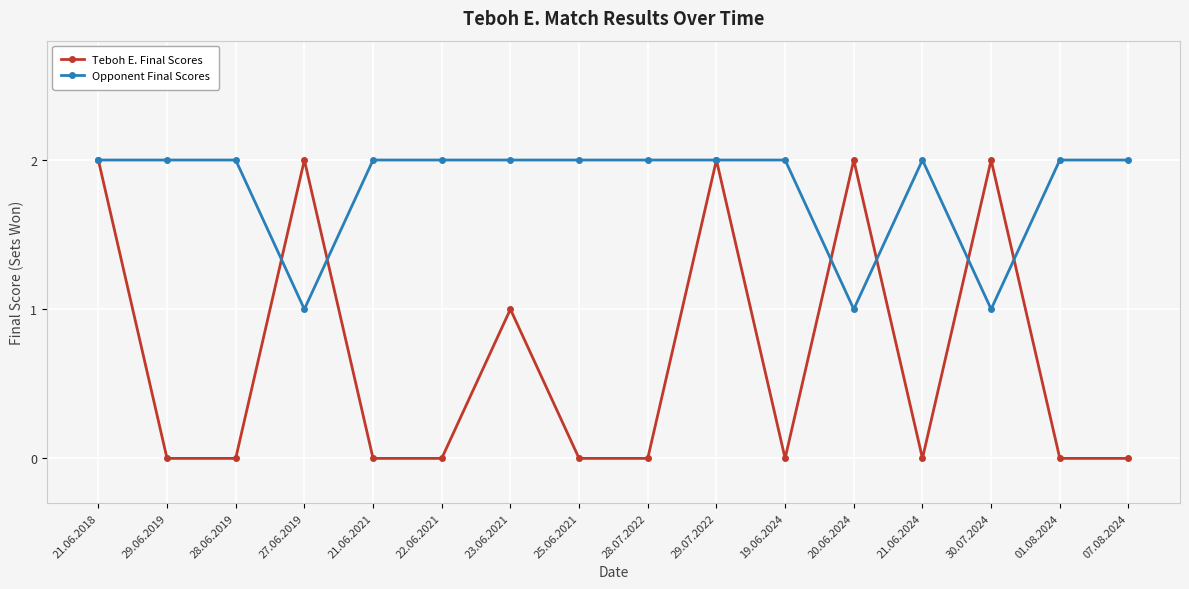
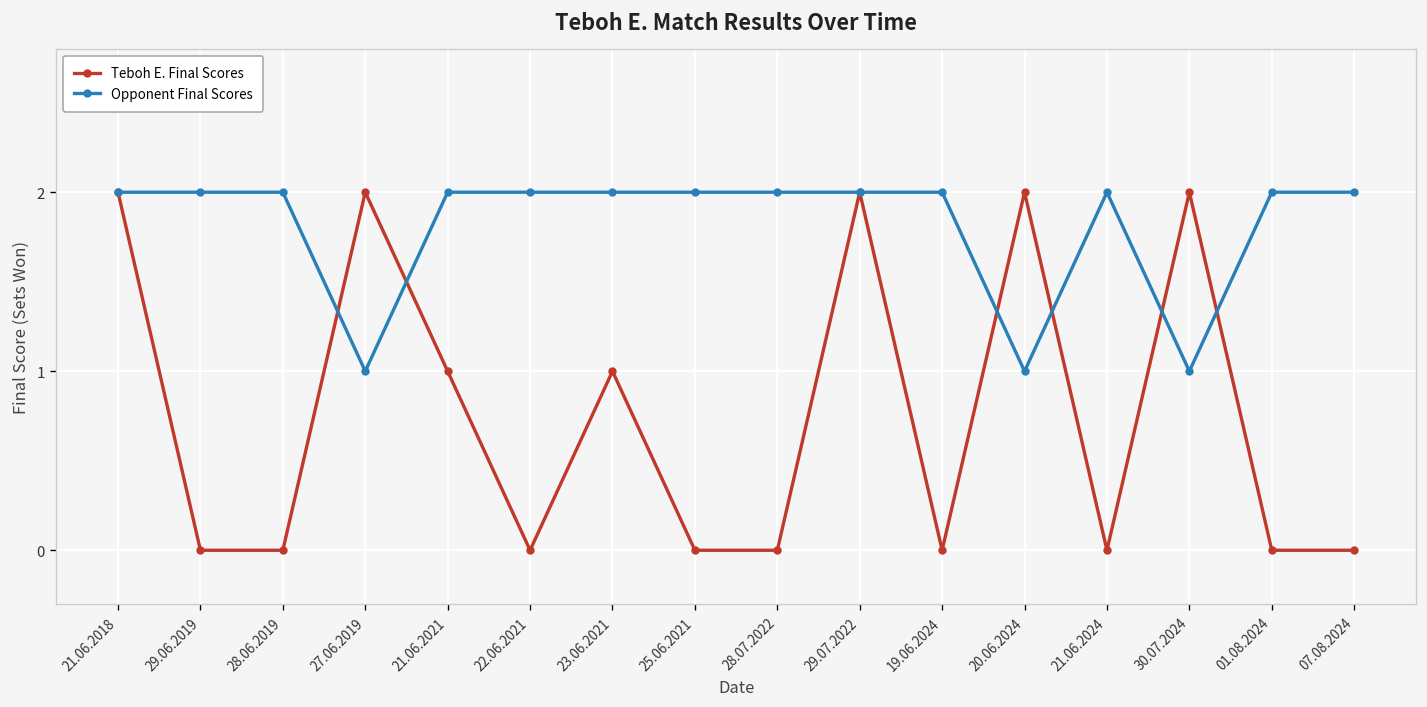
Teboh E. Final Scores, 21.06.2021: 0 -> 1
